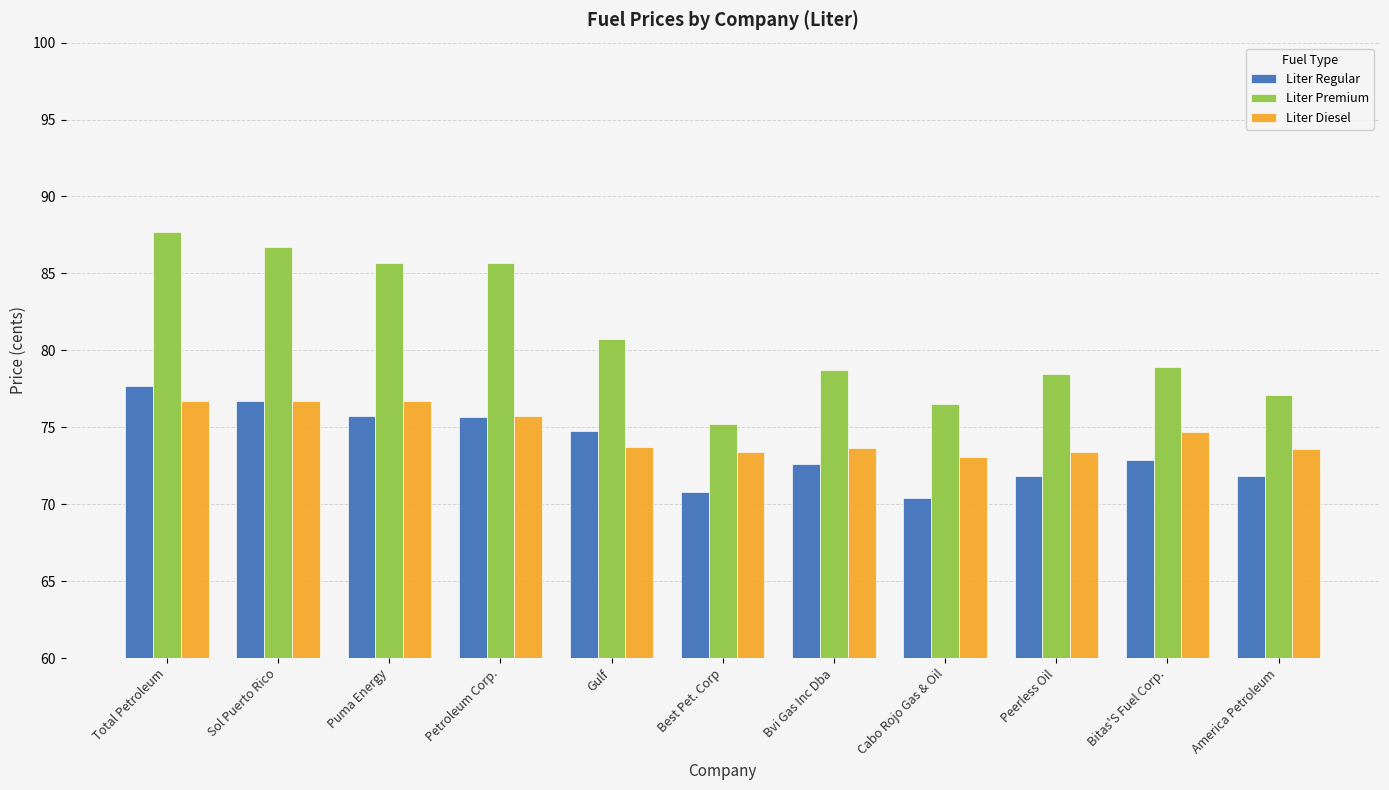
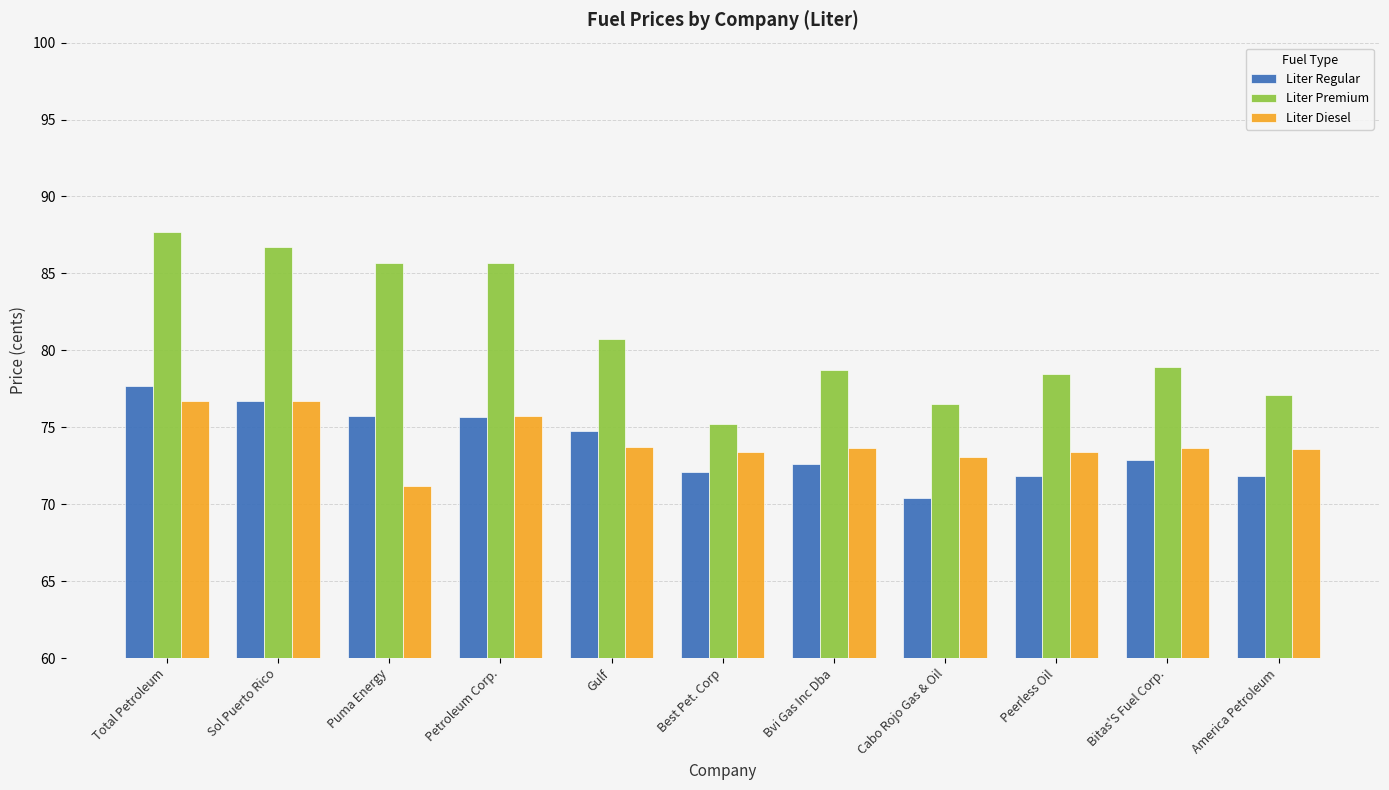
Liter Diesel, Puma Energy: 76.7 -> 71.2
Liter Regular, Best Pet. Corp: 70.8 -> 72.1
Liter Diesel, Bitas'S Fuel Corp.: 74.7 -> 73.7
